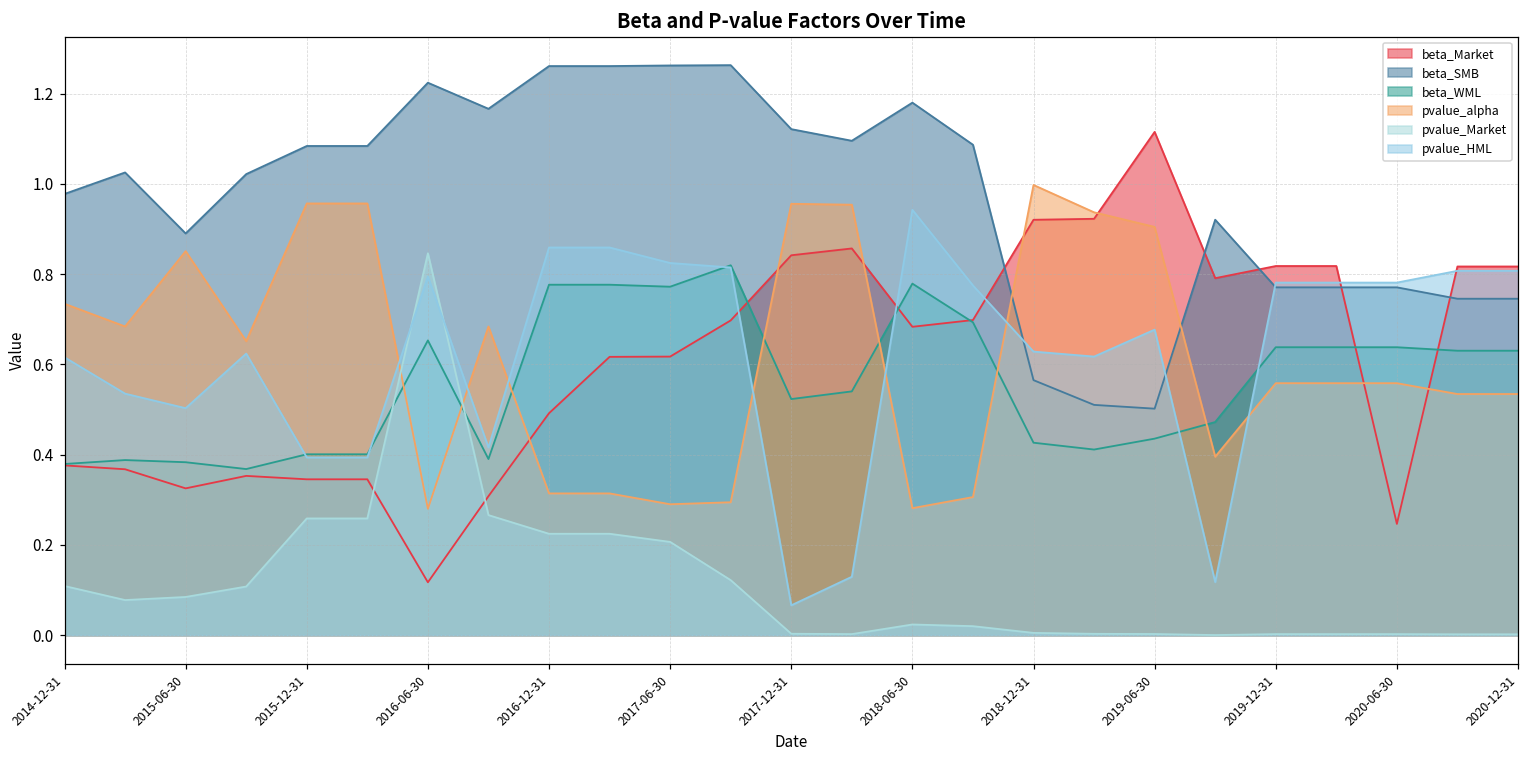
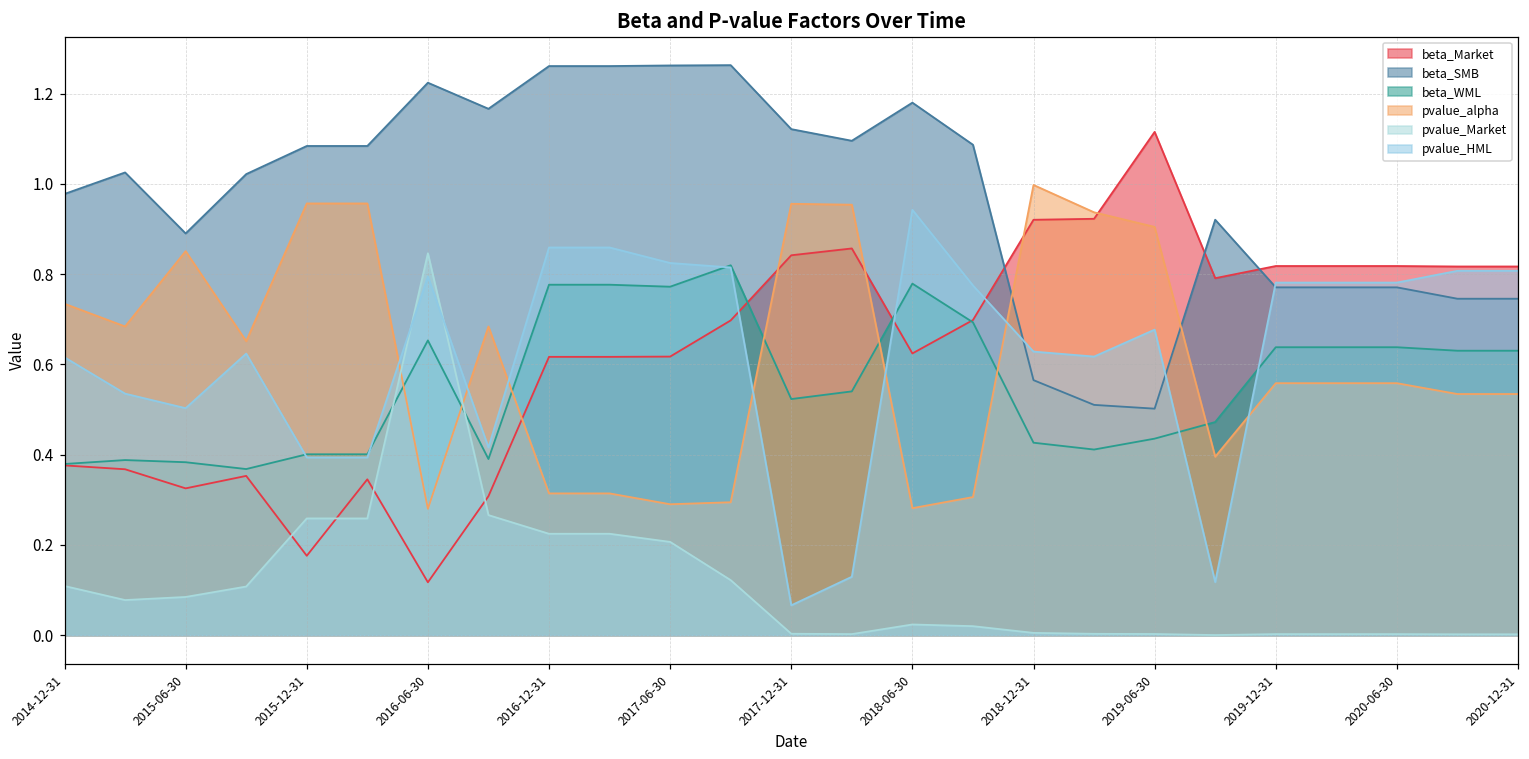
beta_Market, 2015-12-31: 0.35 -> 0.18
beta_Market, 2016-12-31: 0.49 -> 0.62
beta_Market, 2018-06-30: 0.68 -> 0.62
beta_Market, 2020-06-30: 0.25 -> 0.82
